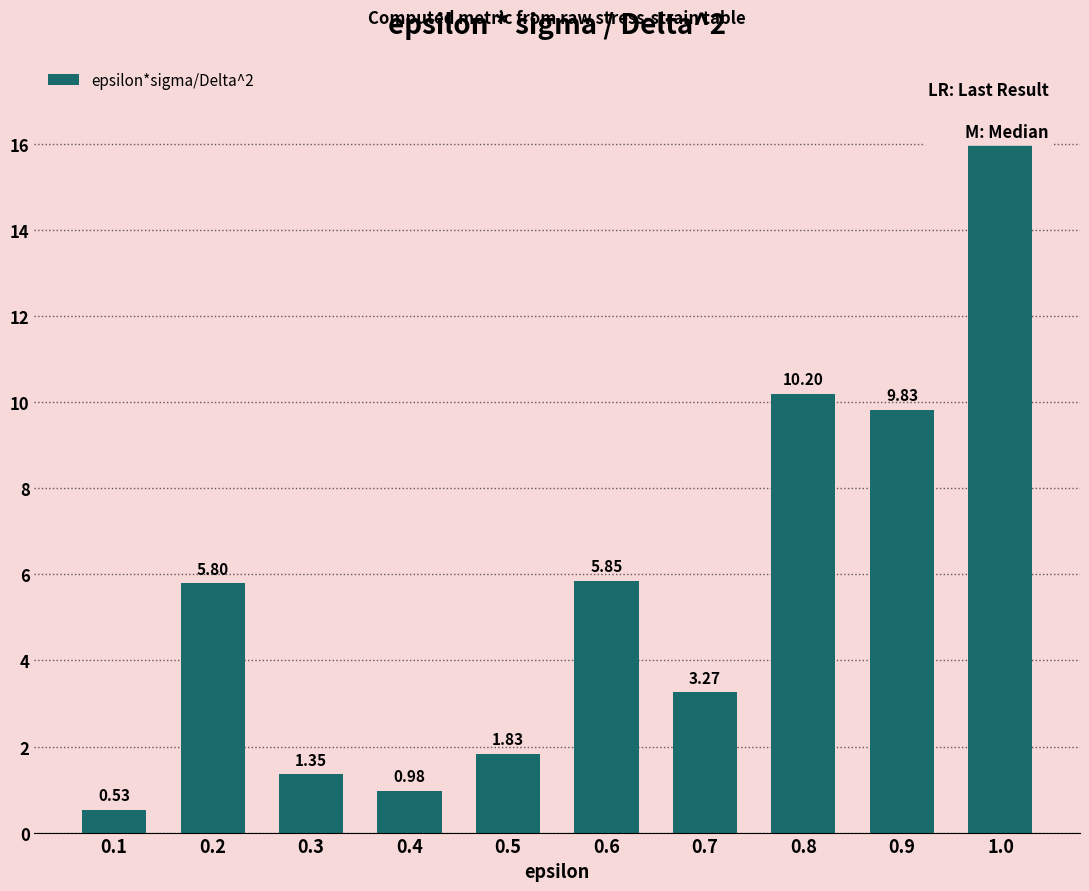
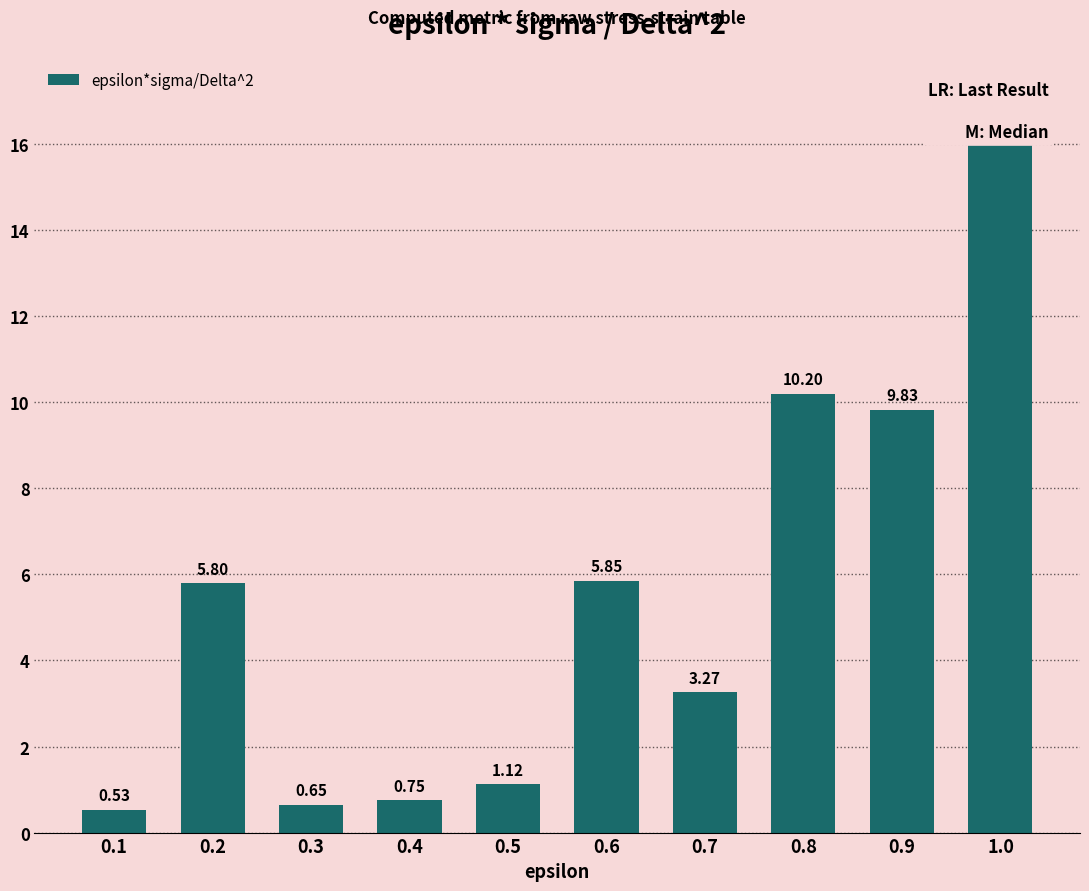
0.3: 1.35 -> 0.65
0.4: 0.98 -> 0.75
0.5: 1.83 -> 1.12
